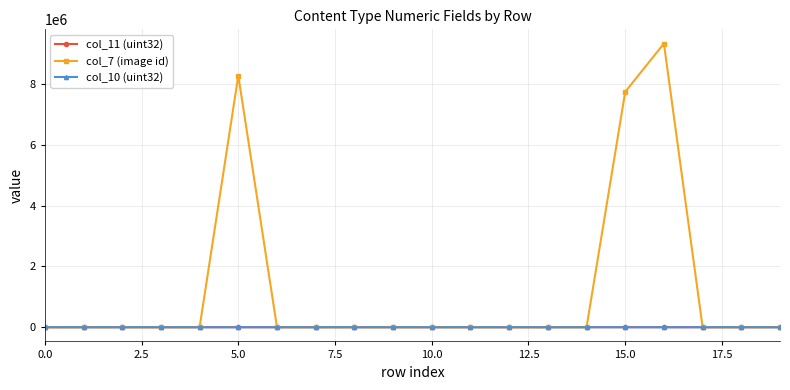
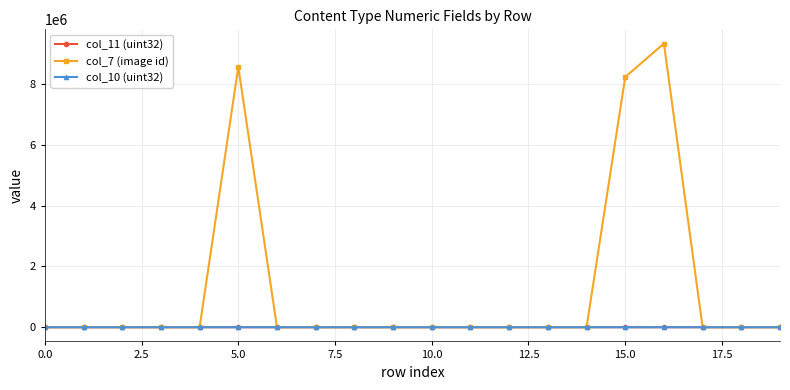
col_7 (image id), 5.0: 8300000 -> 8600000
col_7 (image id), 15.0: 7700000 -> 8200000
